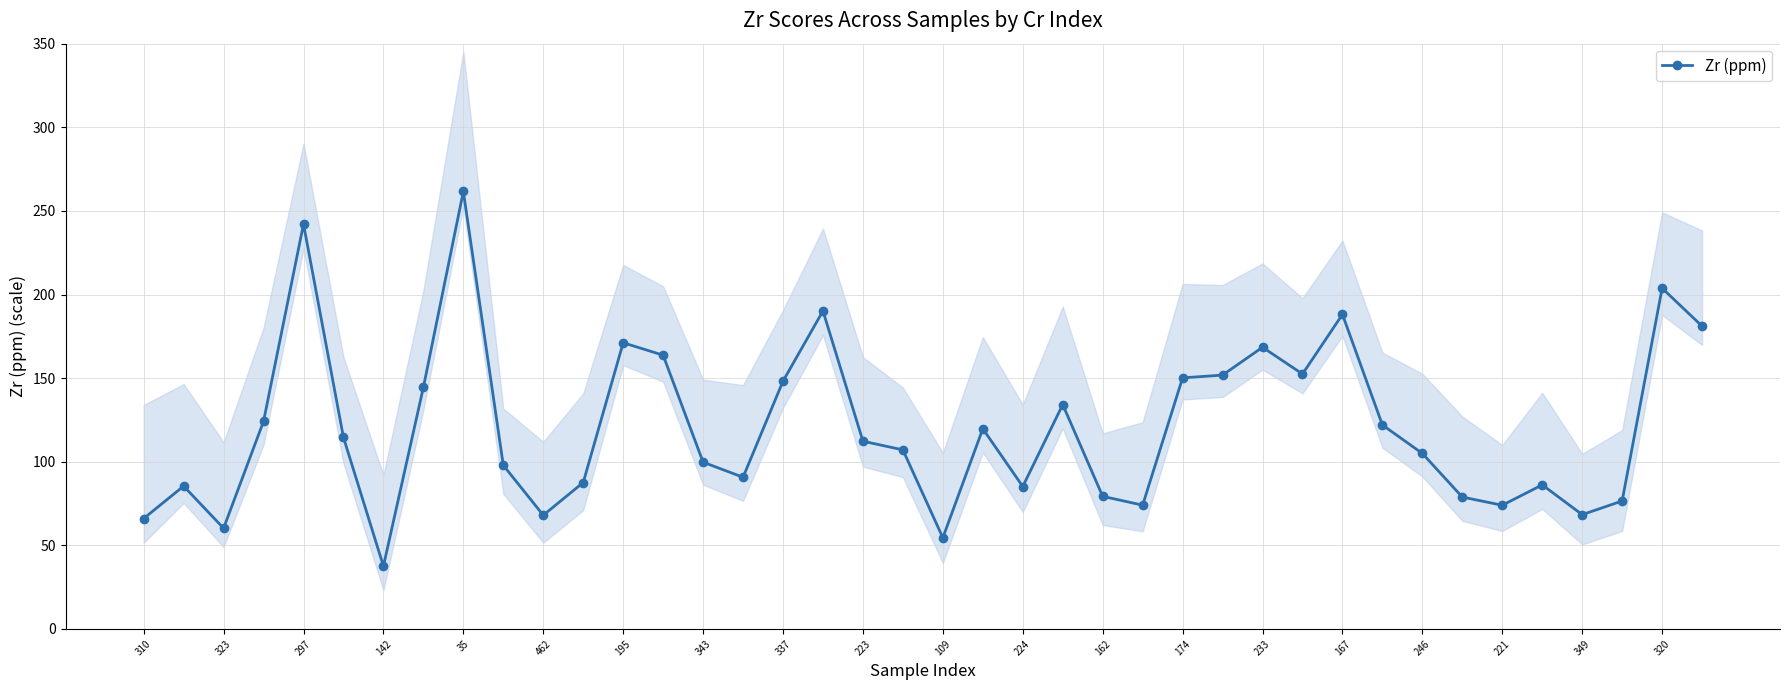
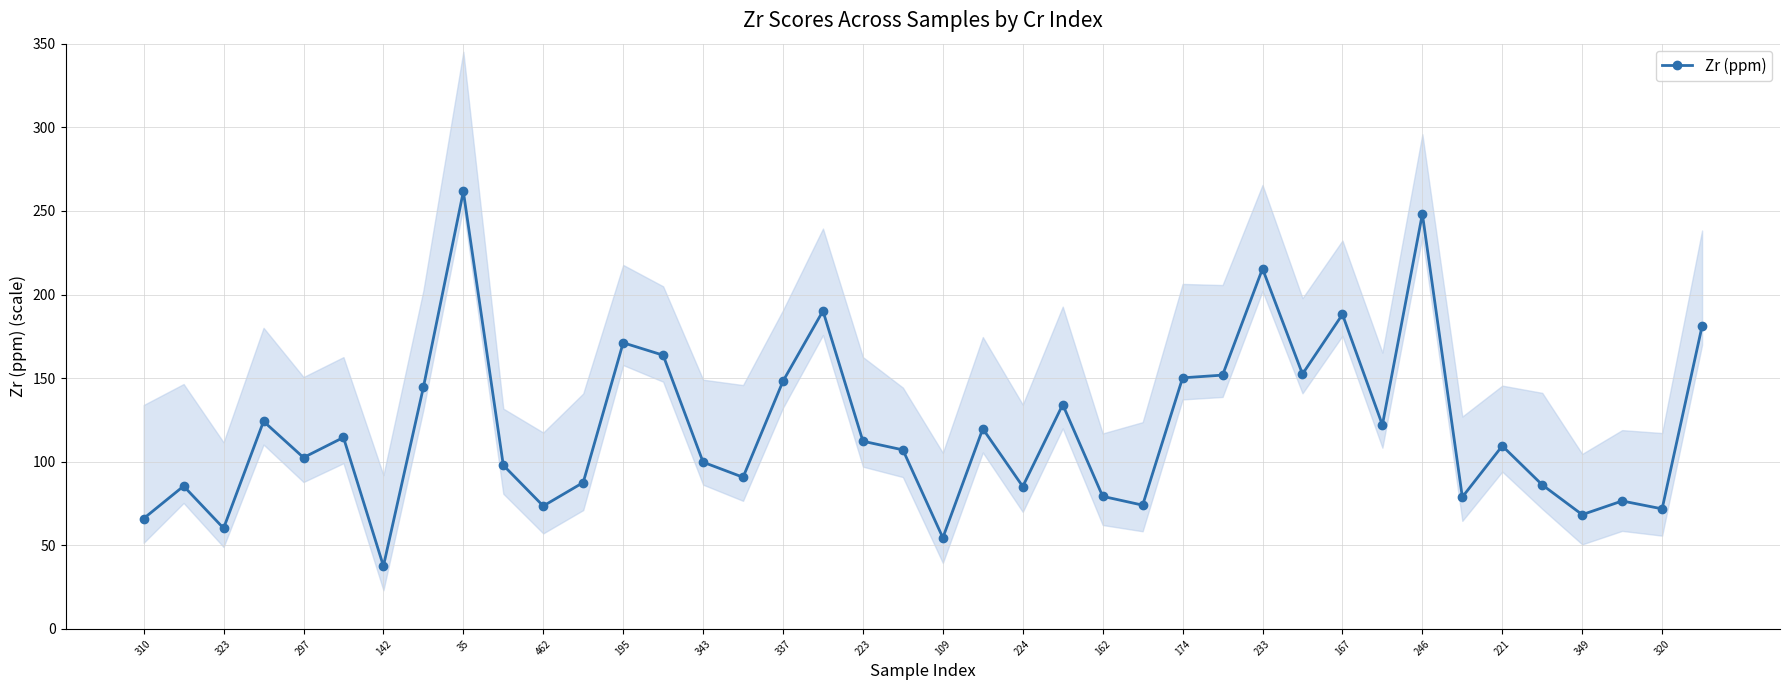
Zr (ppm), 297: 242 -> 103
Zr (ppm), 462: 68 -> 74
Zr (ppm), 233: 168 -> 215
Zr (ppm), 246: 105 -> 248
Zr (ppm), 221: 74 -> 109
Zr (ppm), 320: 204 -> 72
